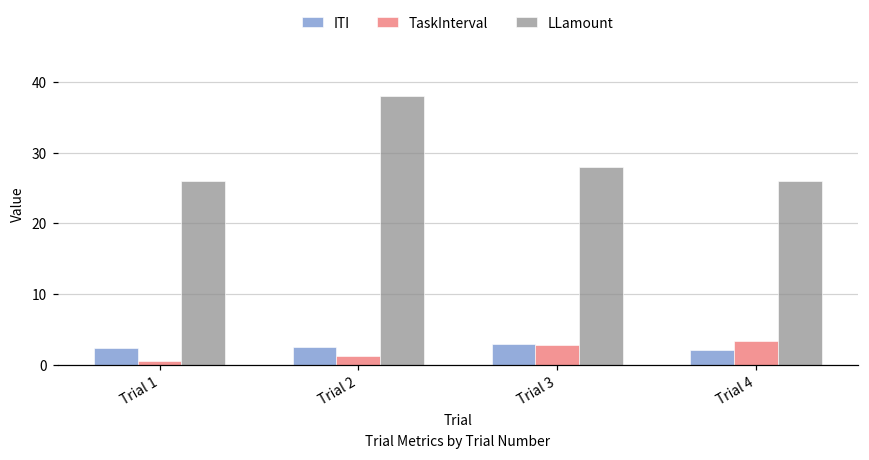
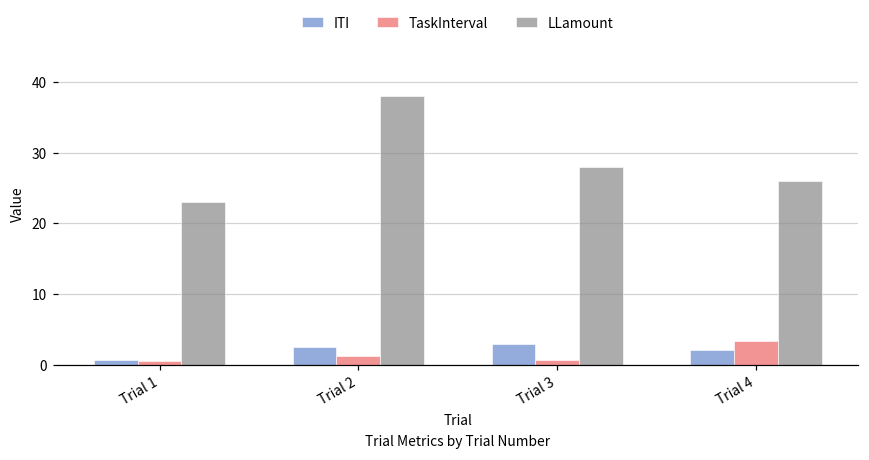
ITI, Trial 1: 2 -> 1
LLamount, Trial 1: 26 -> 23
TaskInterval, Trial 3: 3 -> 1
